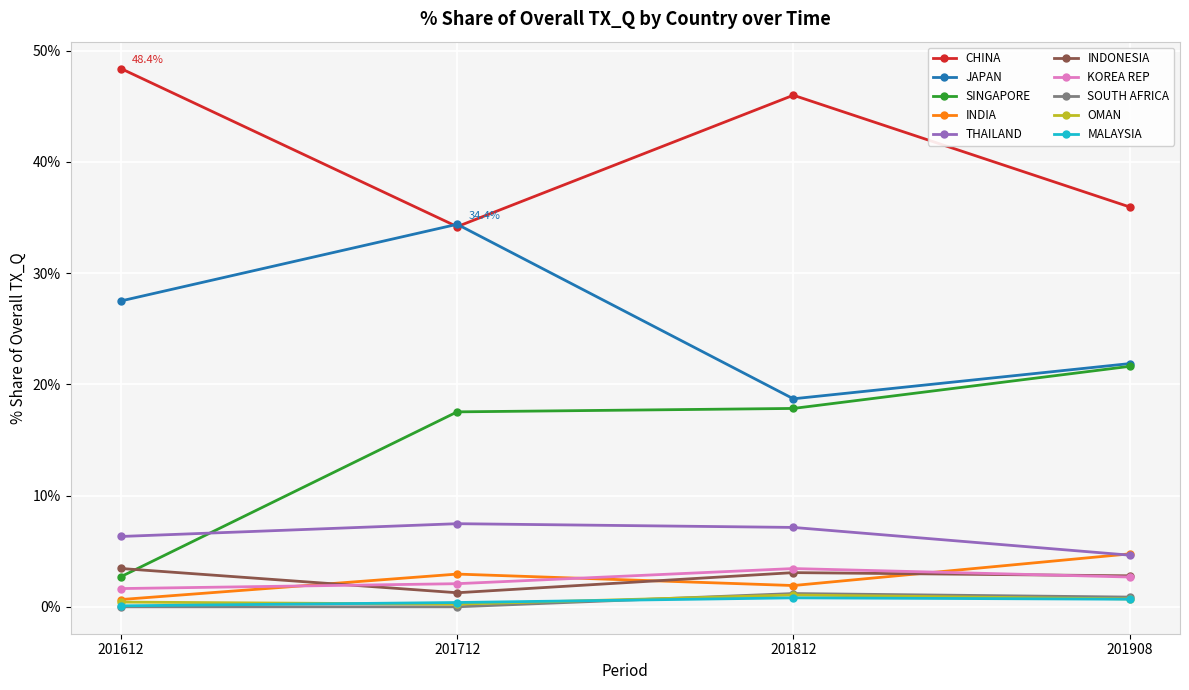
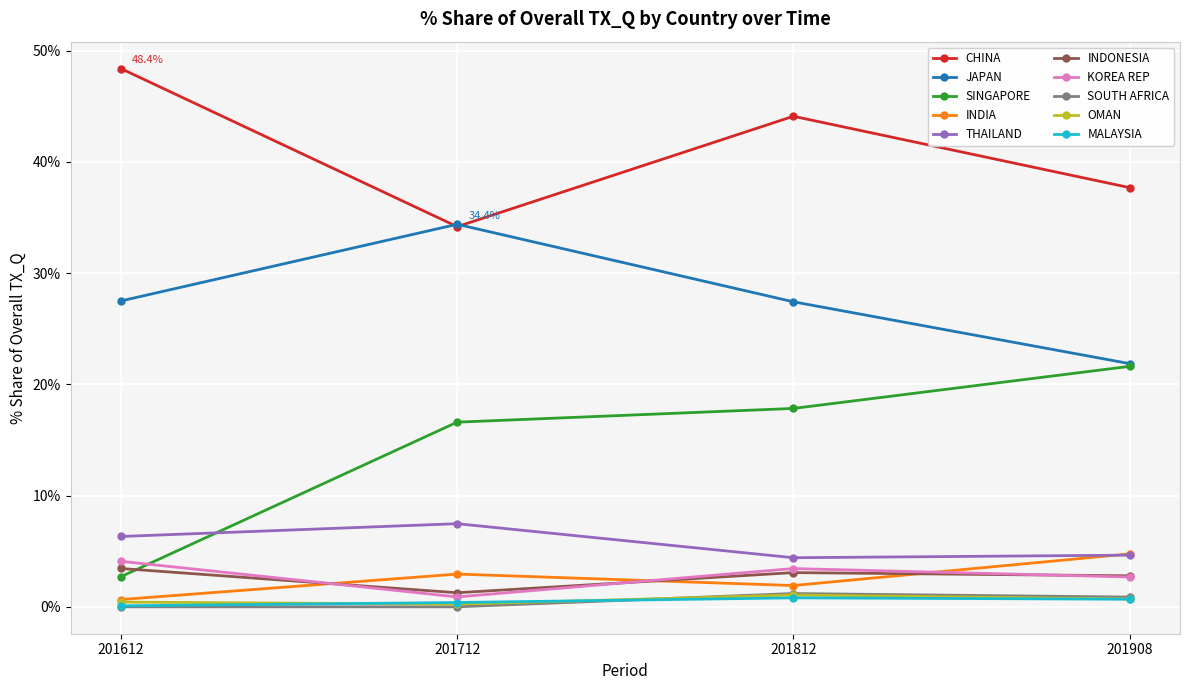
KOREA REP, 201612: 1.6% -> 4.1%
SINGAPORE, 201712: 17.5% -> 16.6%
KOREA REP, 201712: 2.1% -> 0.9%
CHINA, 201812: 46.0% -> 44.1%
JAPAN, 201812: 18.7% -> 27.4%
THAILAND, 201812: 7.1% -> 4.4%
CHINA, 201908: 36.0% -> 37.7%
